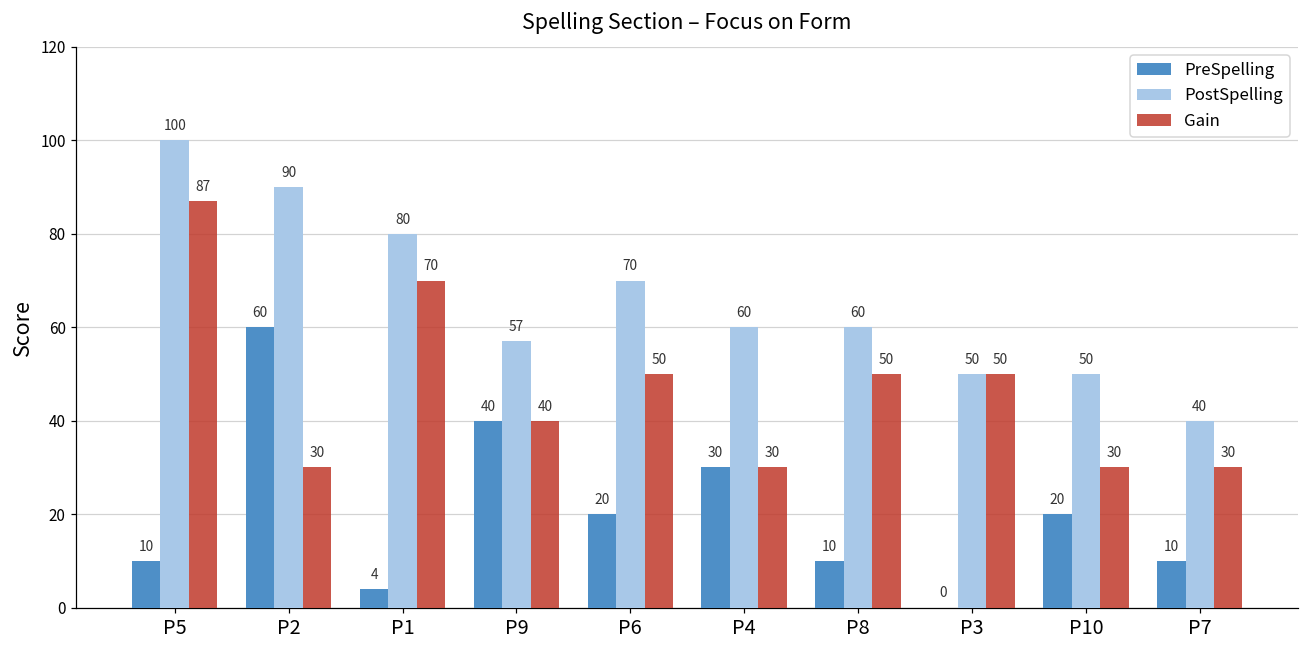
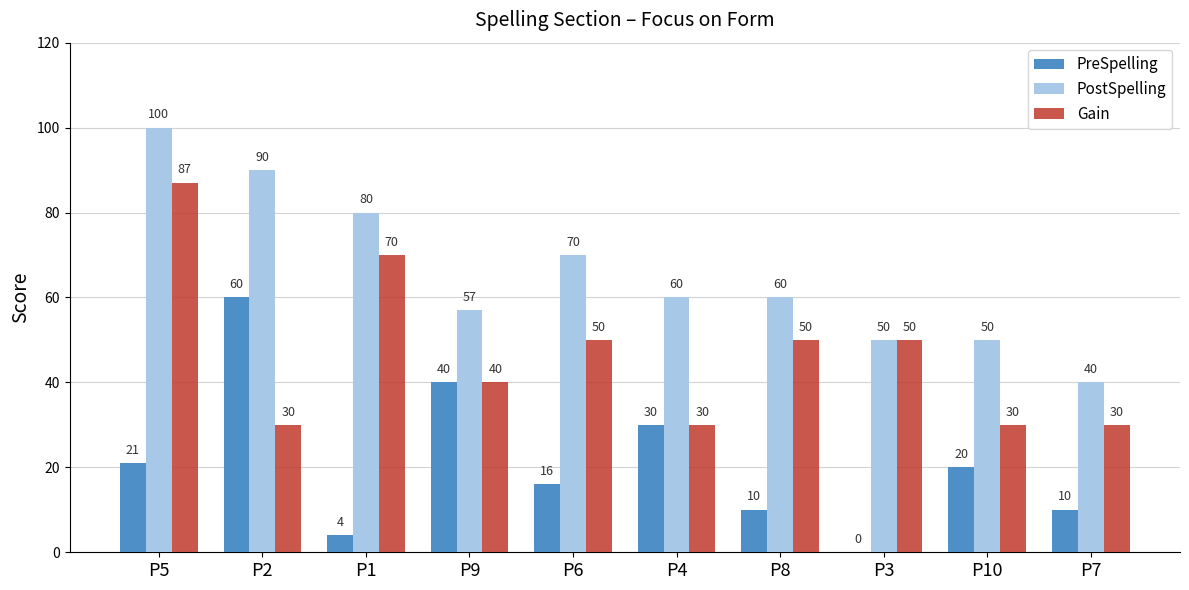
PreSpelling, P5: 10 -> 21
PreSpelling, P6: 20 -> 16
